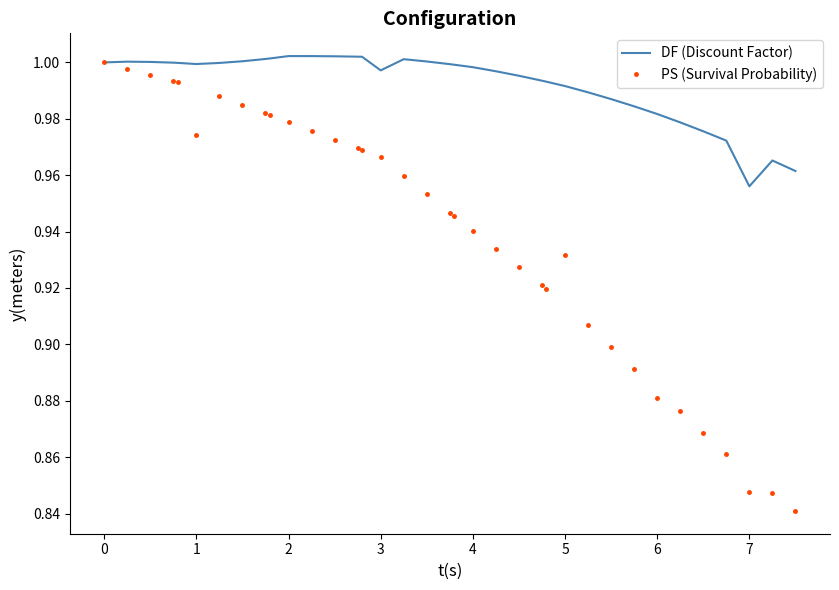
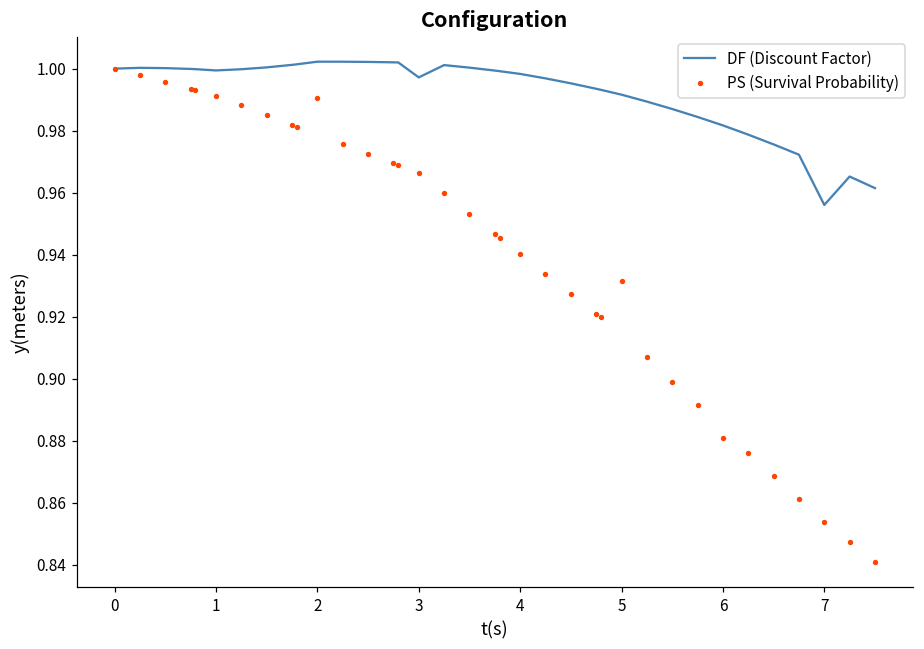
PS (Survival Probability), 1: 0.974 -> 0.991
PS (Survival Probability), 2: 0.979 -> 0.991
PS (Survival Probability), 7: 0.848 -> 0.854
